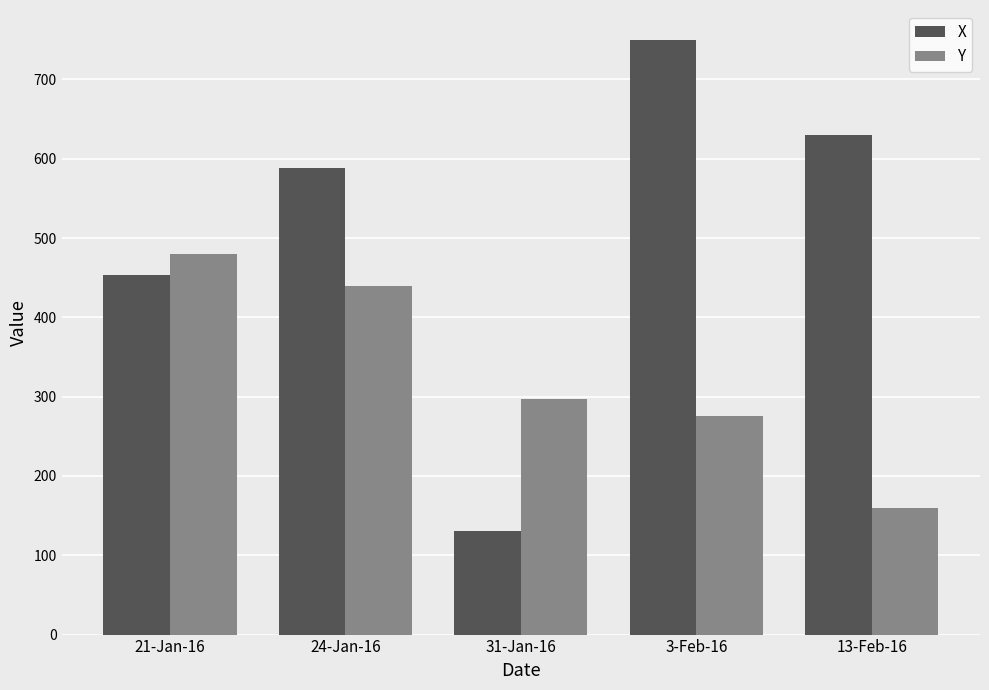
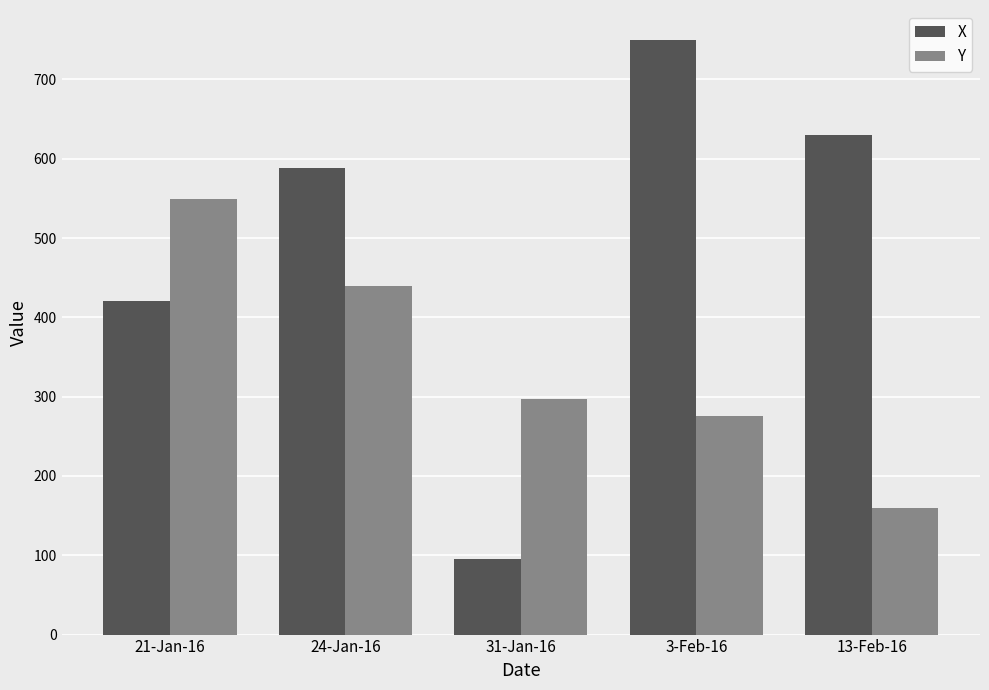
X, 21-Jan-16: 450 -> 420
Y, 21-Jan-16: 480 -> 550
X, 31-Jan-16: 130 -> 100
